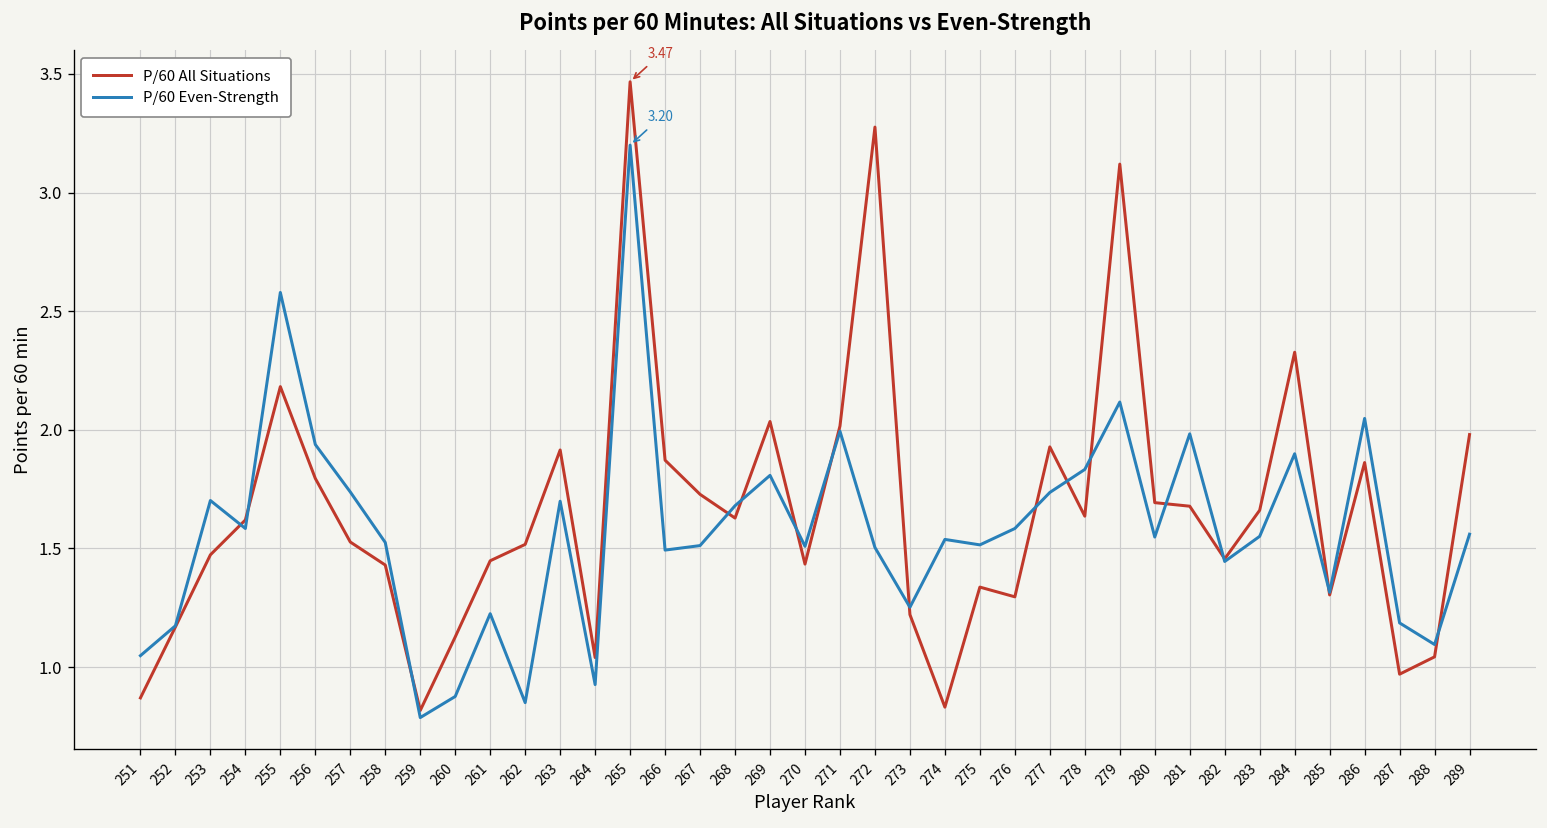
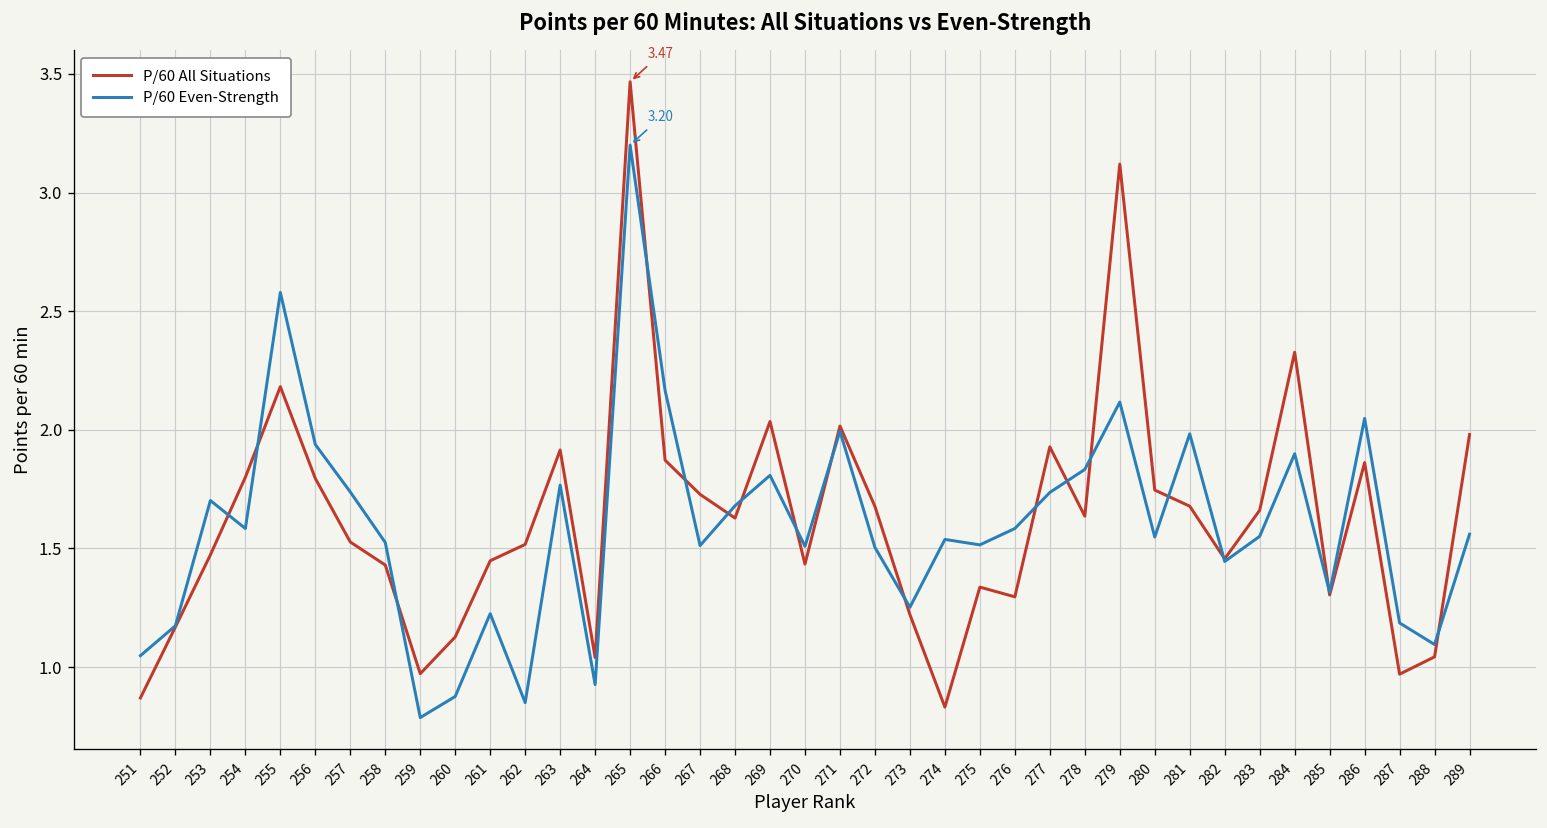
P/60 All Situations, 254: 1.62 -> 1.80
P/60 All Situations, 259: 0.82 -> 0.97
P/60 Even-Strength, 263: 1.70 -> 1.77
P/60 Even-Strength, 266: 1.49 -> 2.17
P/60 All Situations, 272: 3.28 -> 1.68
P/60 All Situations, 280: 1.69 -> 1.75
